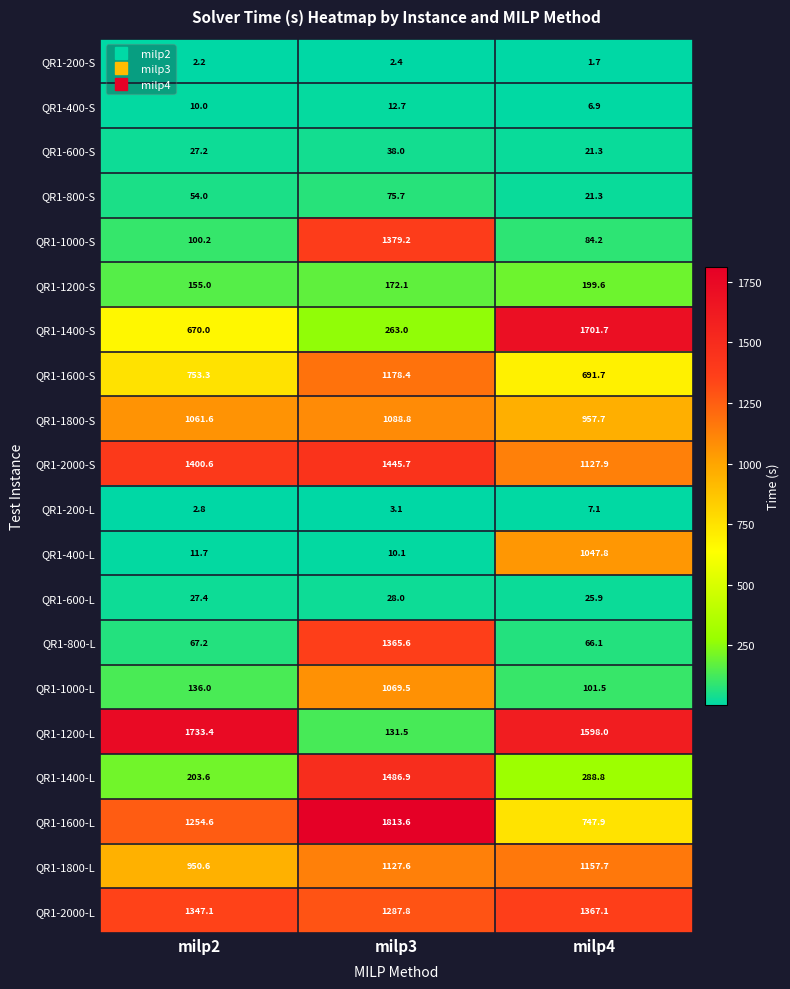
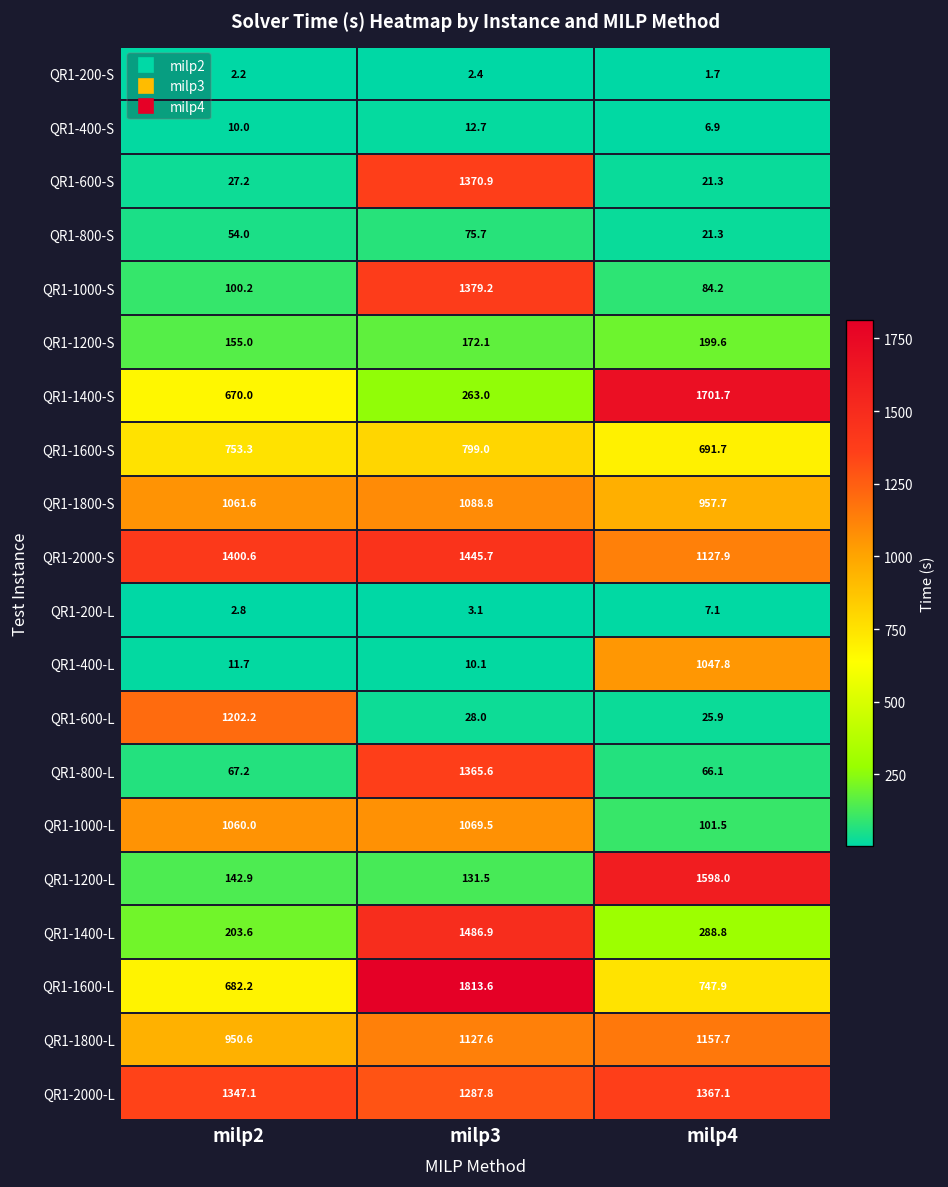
QR1-600-S, milp3: 38.0 -> 1370.9
QR1-1600-S, milp3: 1178.4 -> 799.0
QR1-600-L, milp2: 27.4 -> 1202.2
QR1-1000-L, milp2: 136.0 -> 1060.0
QR1-1200-L, milp2: 1733.4 -> 142.9
QR1-1600-L, milp2: 1254.6 -> 682.2
